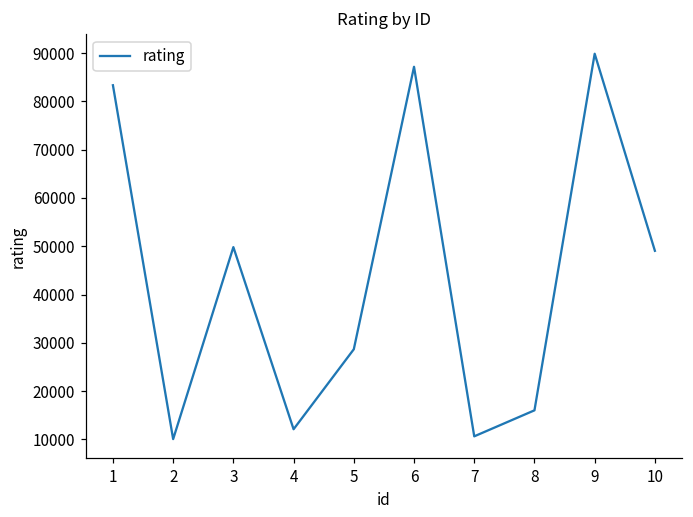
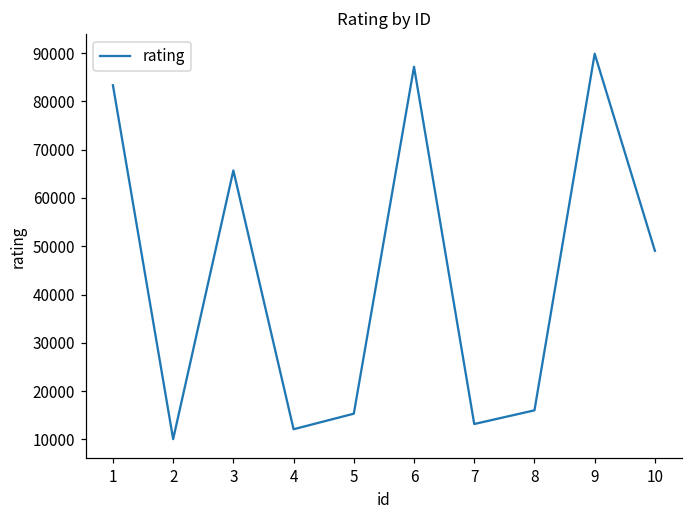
3: 50000 -> 66000
5: 29000 -> 15000
7: 11000 -> 13000
